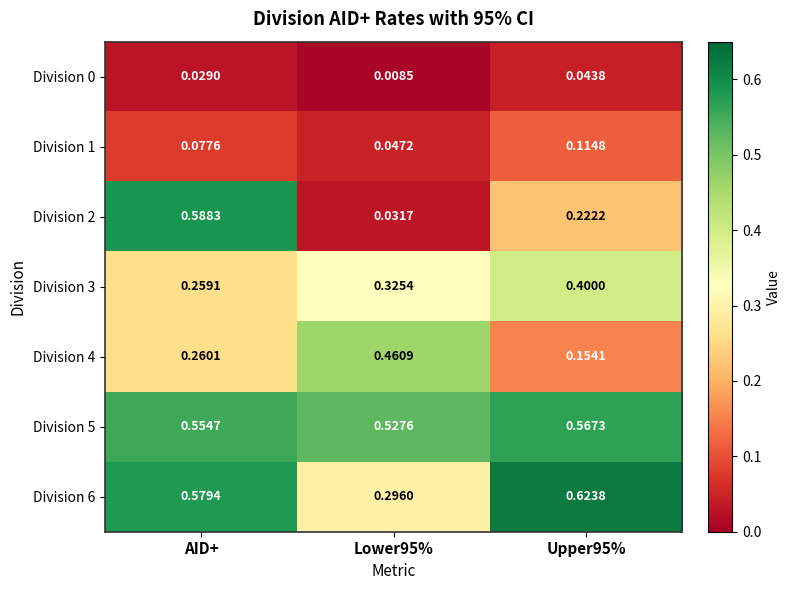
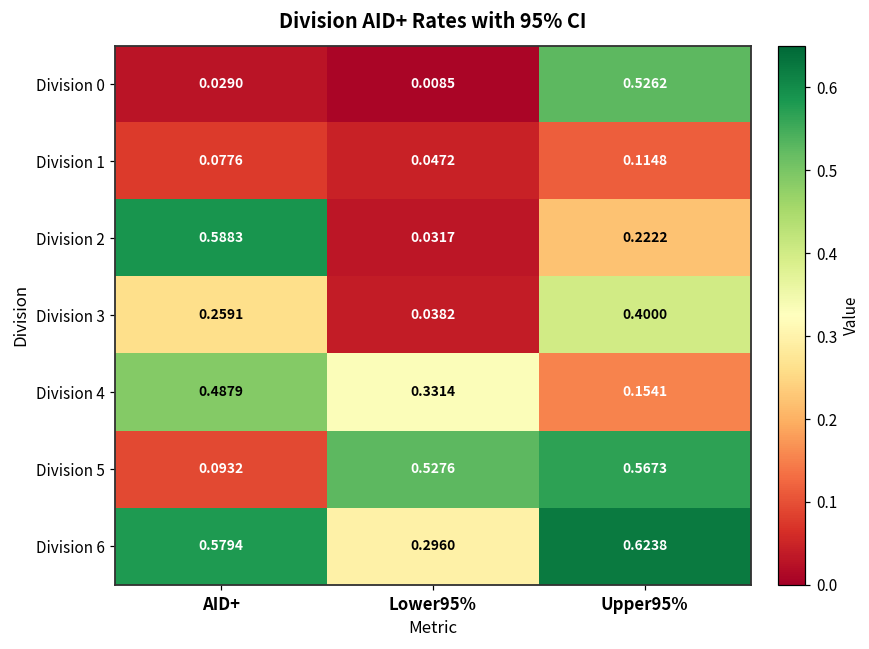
Division 0, Upper95%: 0.0438 -> 0.5262
Division 3, Lower95%: 0.3254 -> 0.0382
Division 4, AID+: 0.2601 -> 0.4879
Division 4, Lower95%: 0.4609 -> 0.3314
Division 5, AID+: 0.5547 -> 0.0932
